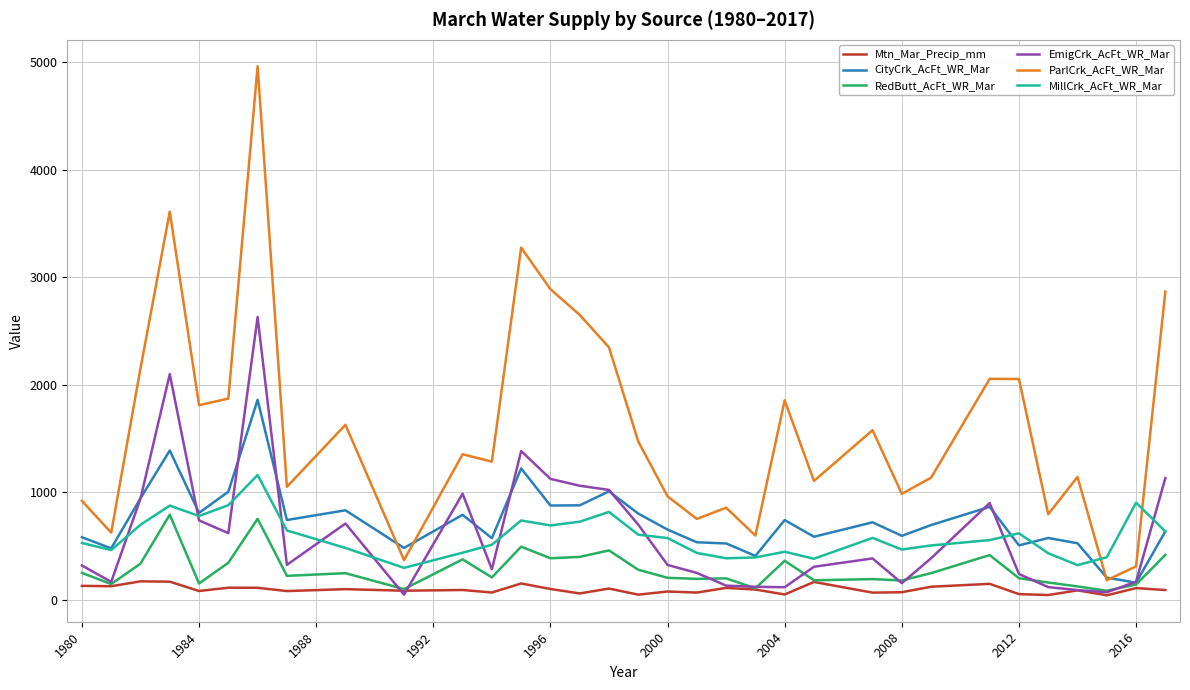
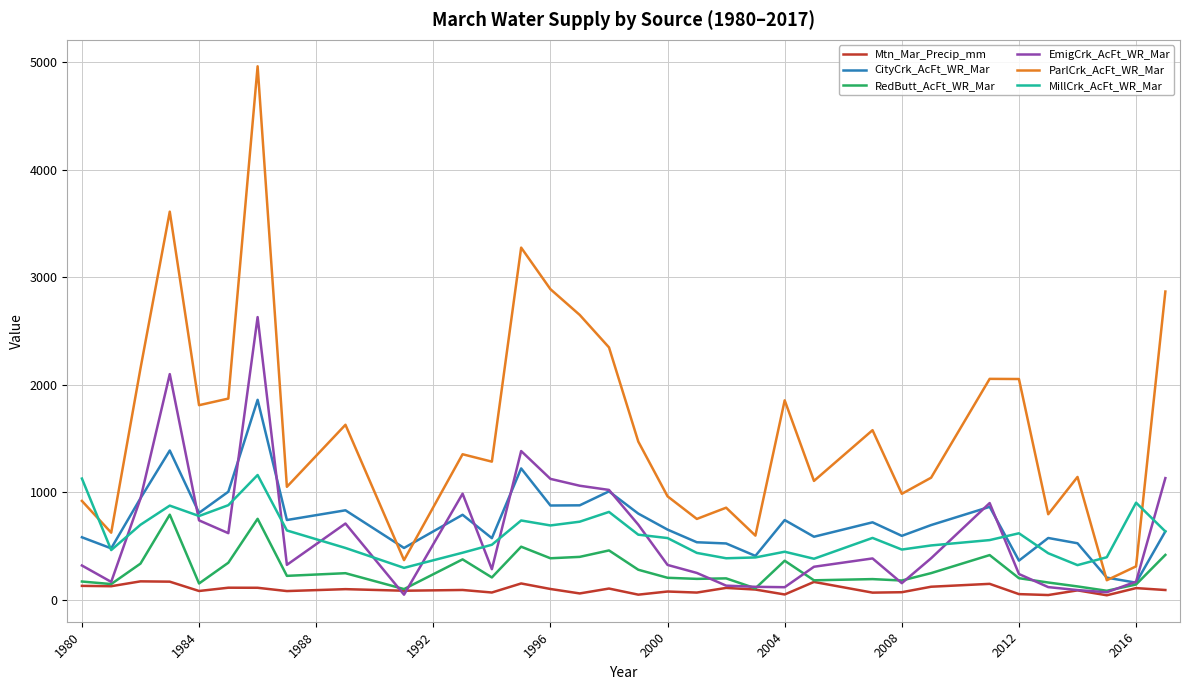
RedButt_AcFt_WR_Mar, 1980: 250 -> 170
MillCrk_AcFt_WR_Mar, 1980: 530 -> 1130
CityCrk_AcFt_WR_Mar, 2012: 500 -> 360
